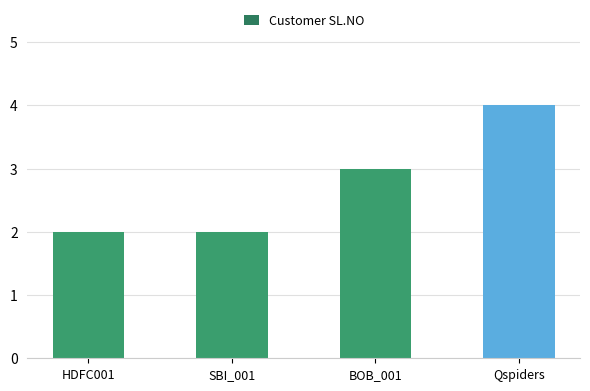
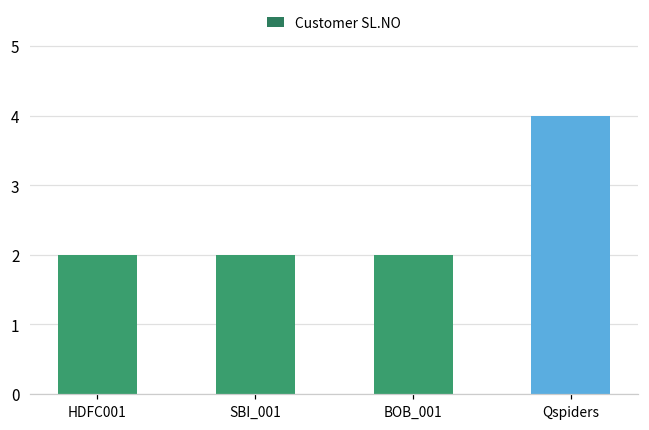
BOB_001: 3 -> 2
